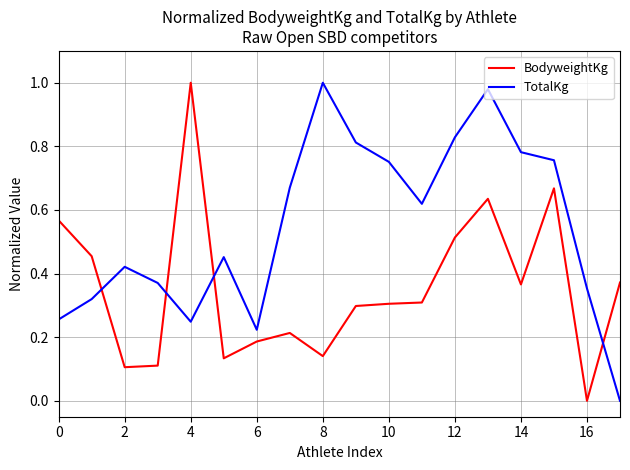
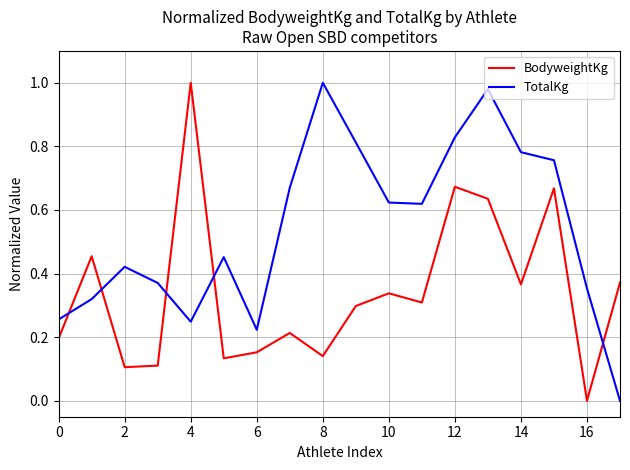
BodyweightKg, 0: 0.57 -> 0.20
BodyweightKg, 6: 0.19 -> 0.15
BodyweightKg, 10: 0.31 -> 0.34
TotalKg, 10: 0.75 -> 0.62
BodyweightKg, 12: 0.51 -> 0.67
